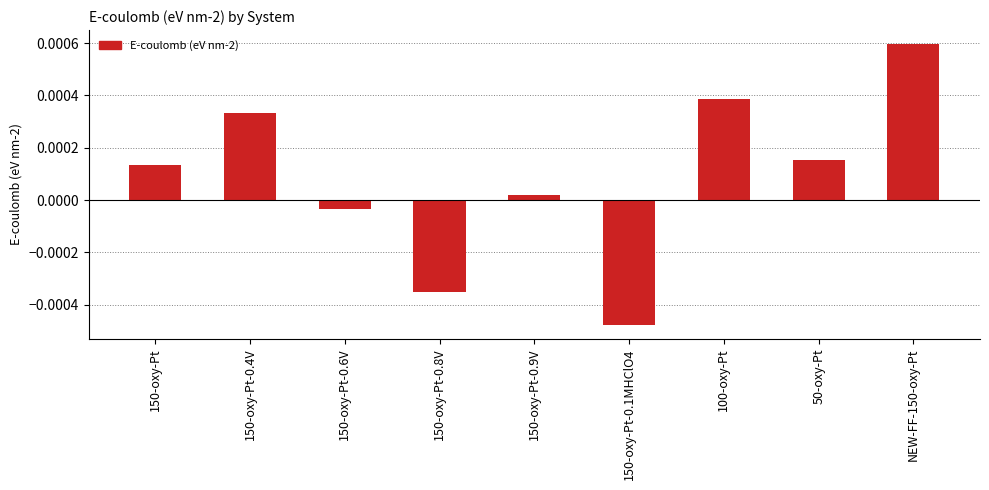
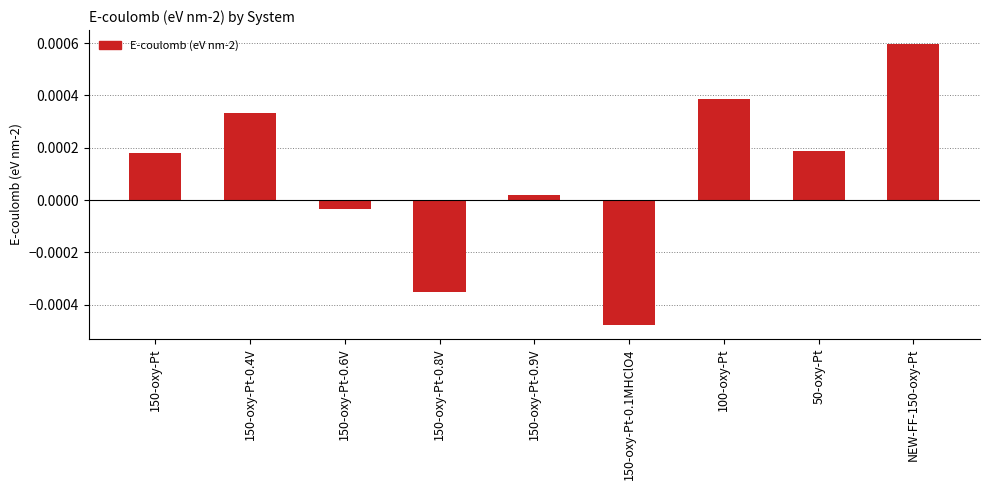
150-oxy-Pt: 0.00013 -> 0.00018
50-oxy-Pt: 0.00015 -> 0.00019
